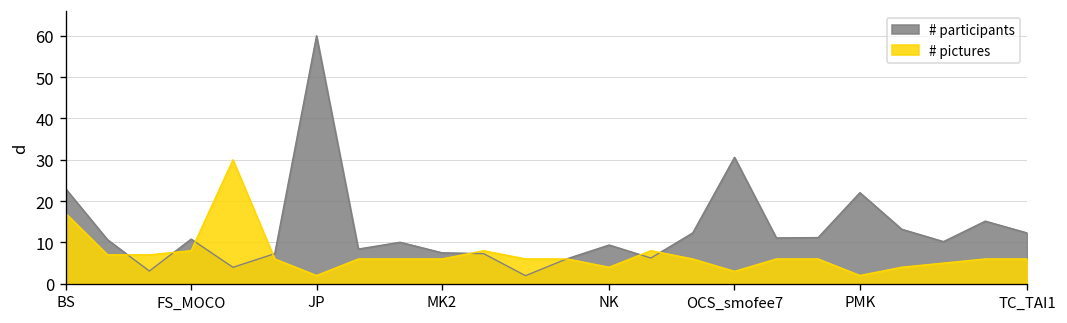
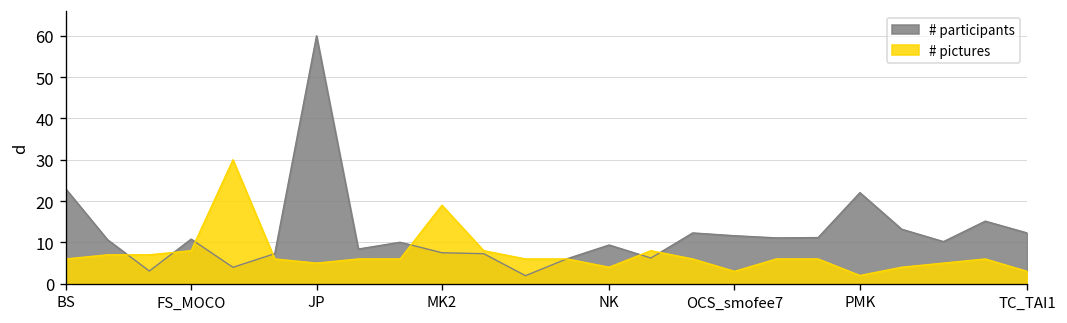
# pictures, BS: 17 -> 6
# pictures, JP: 2 -> 5
# pictures, MK2: 6 -> 19
# participants, OCS_smofee7: 31 -> 12
# pictures, TC_TAI1: 6 -> 3
